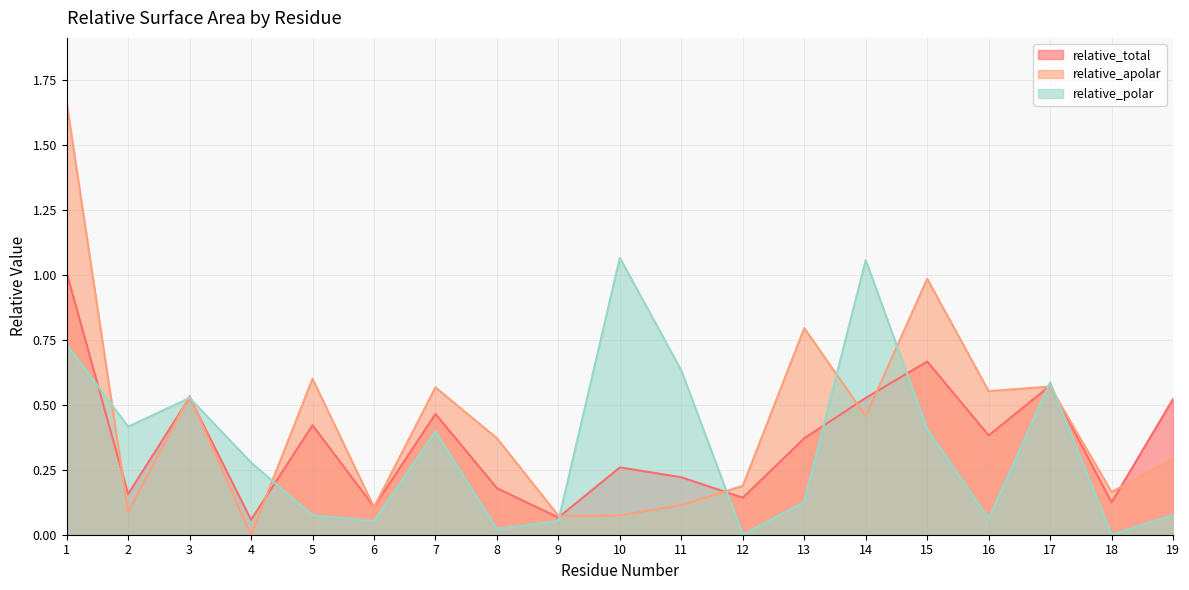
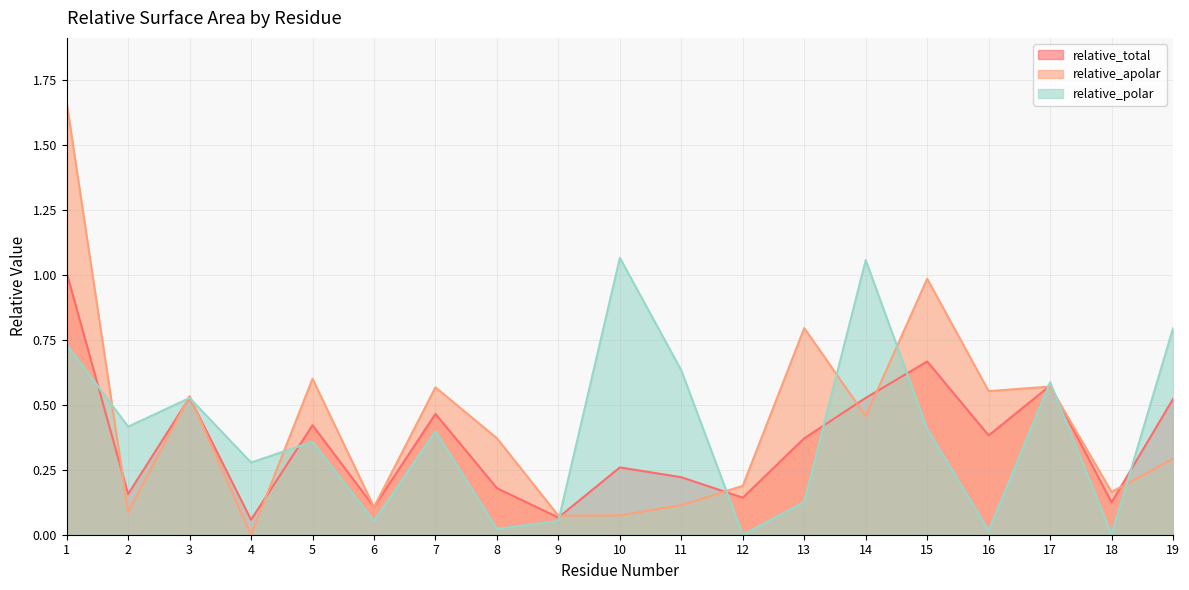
relative_polar, 5: 0.08 -> 0.36
relative_polar, 16: 0.06 -> 0.02
relative_polar, 19: 0.08 -> 0.79
